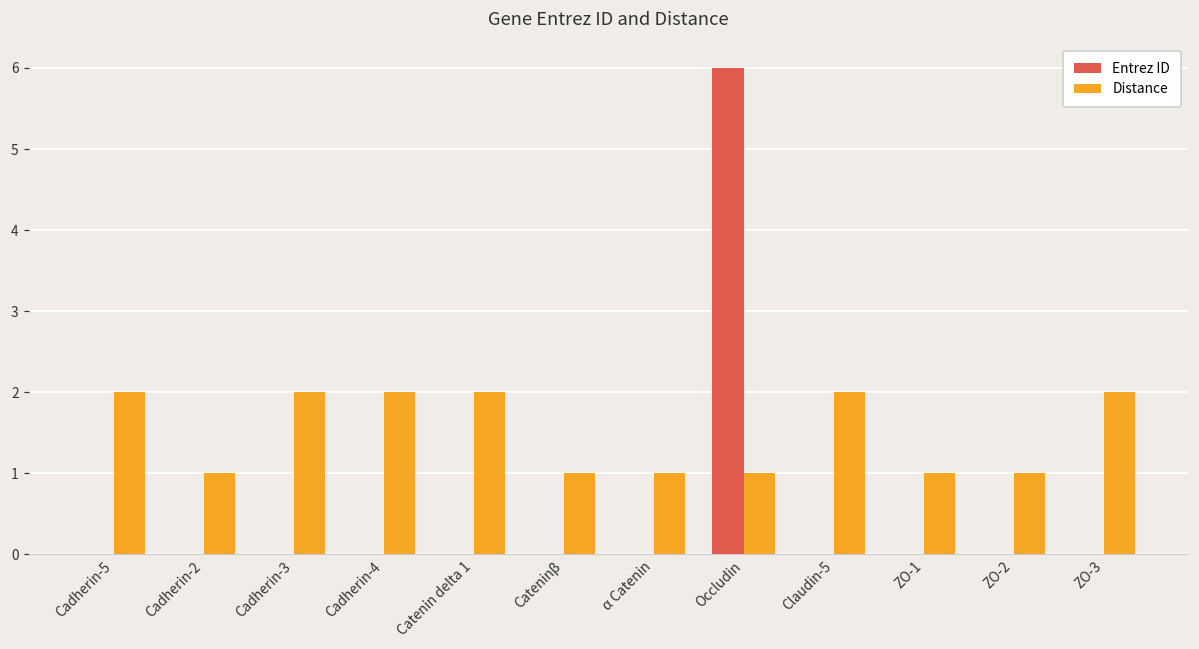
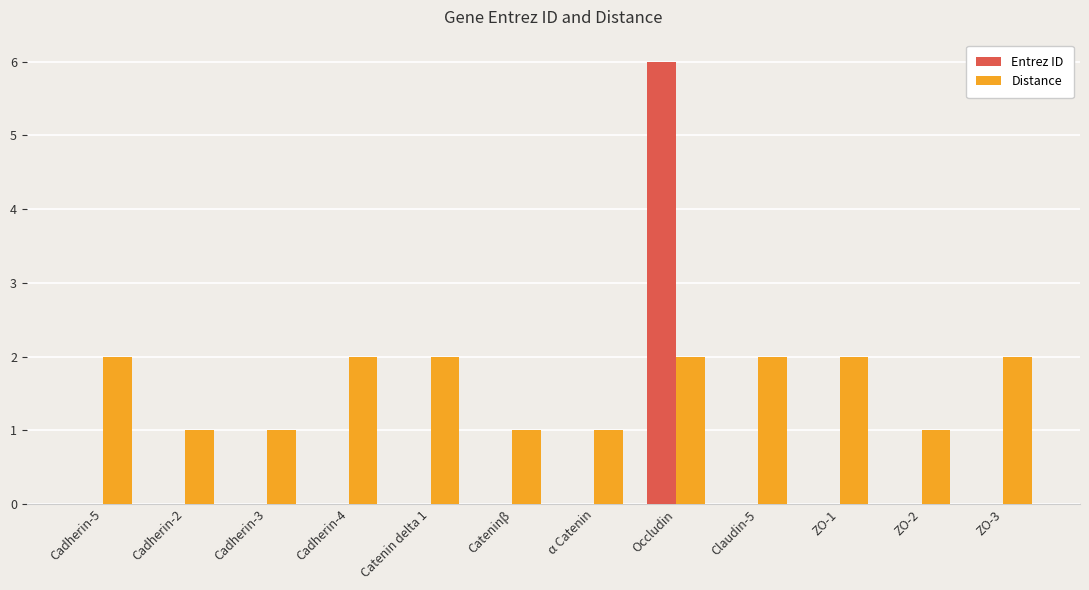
Distance, Cadherin-3: 2 -> 1
Distance, Occludin: 1 -> 2
Distance, ZO-1: 1 -> 2
